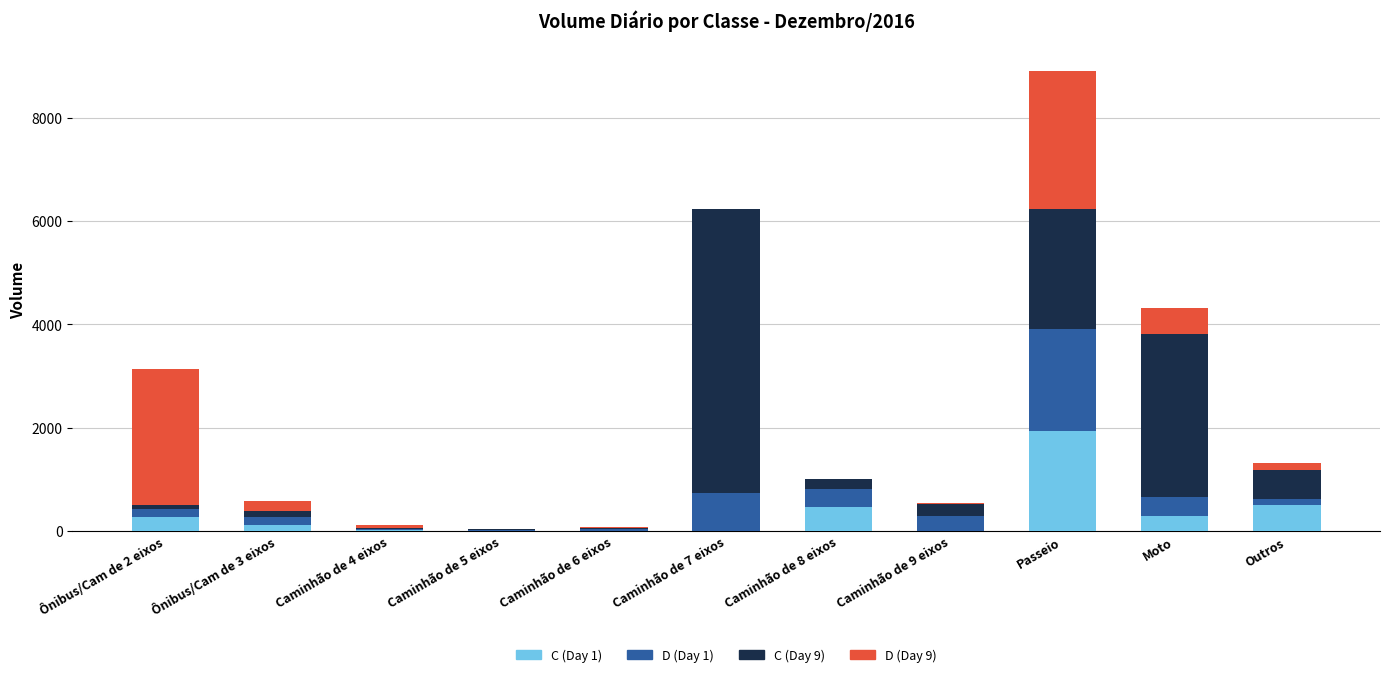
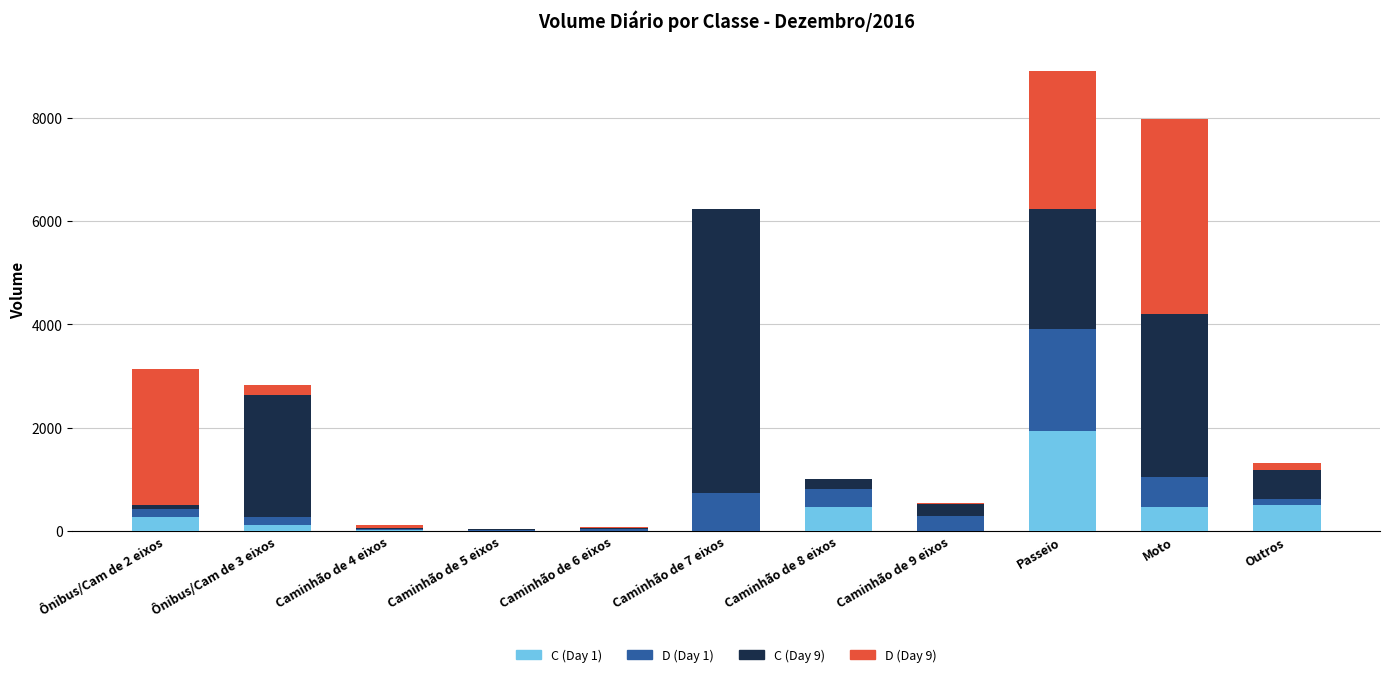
C (Day 9), Ônibus/Cam de 3 eixos: 100 -> 2400
C (Day 1), Moto: 300 -> 500
D (Day 1), Moto: 400 -> 600
D (Day 9), Moto: 500 -> 3800
